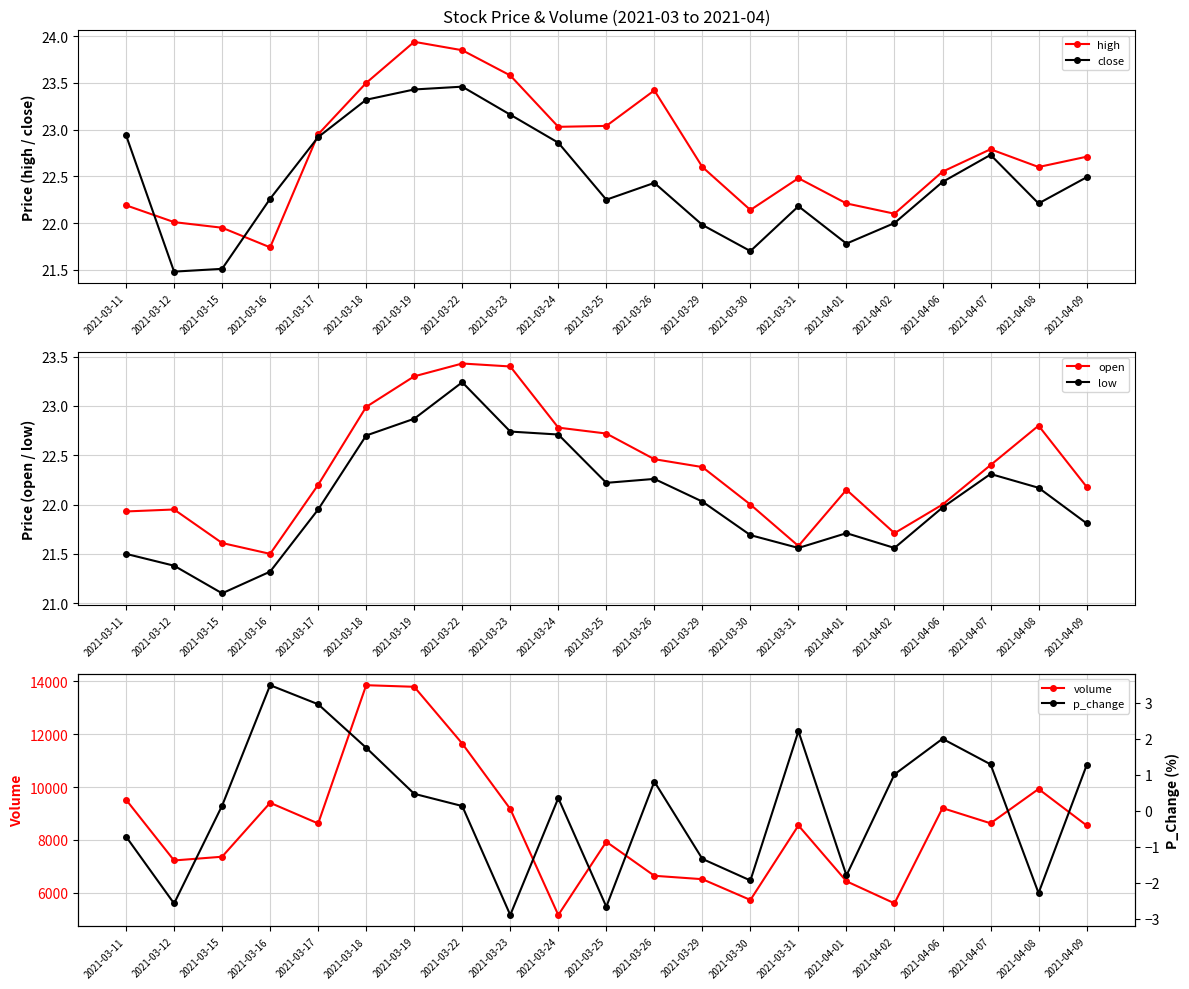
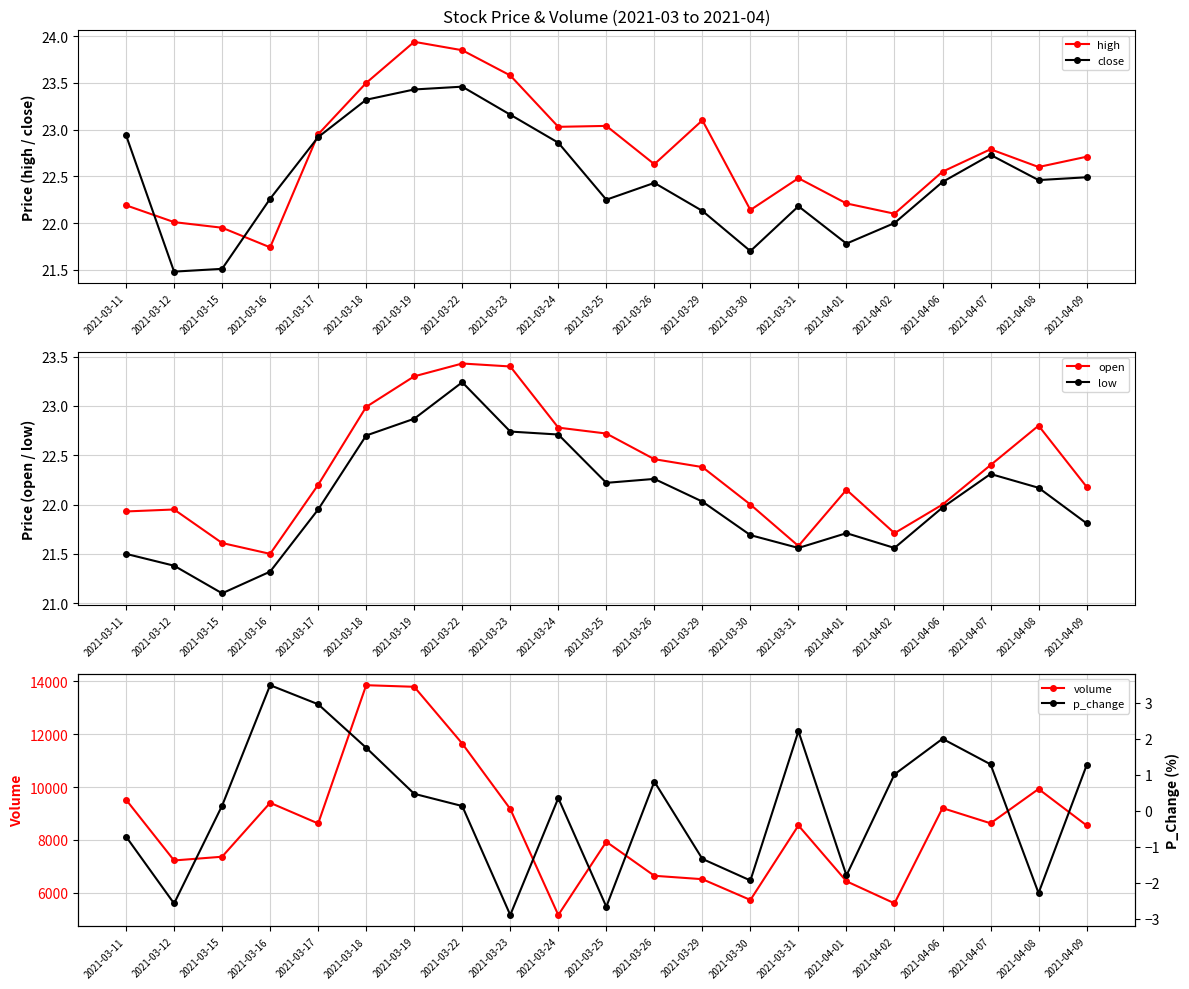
Stock Price & Volume (2021-03 to 2021-04), high, 2021-03-26: 23.4 -> 22.6
Stock Price & Volume (2021-03 to 2021-04), high, 2021-03-29: 22.6 -> 23.1
Stock Price & Volume (2021-03 to 2021-04), close, 2021-03-29: 22.0 -> 22.1
Stock Price & Volume (2021-03 to 2021-04), close, 2021-04-08: 22.2 -> 22.5
